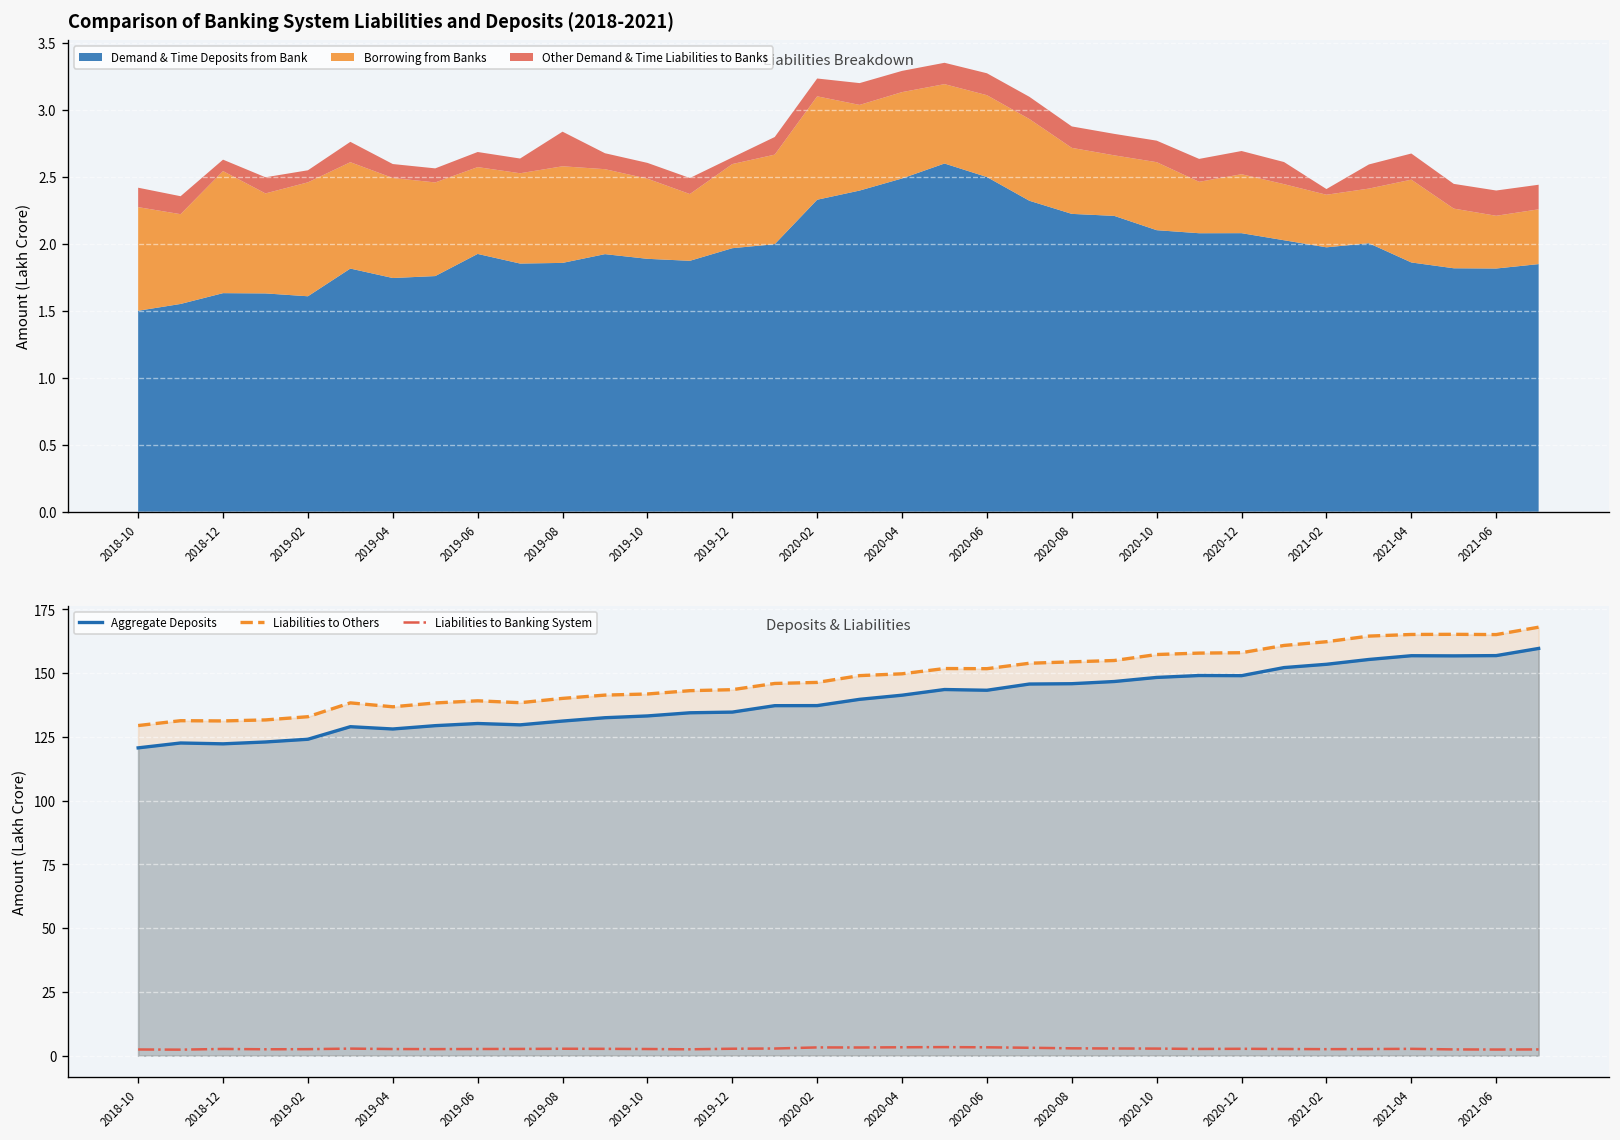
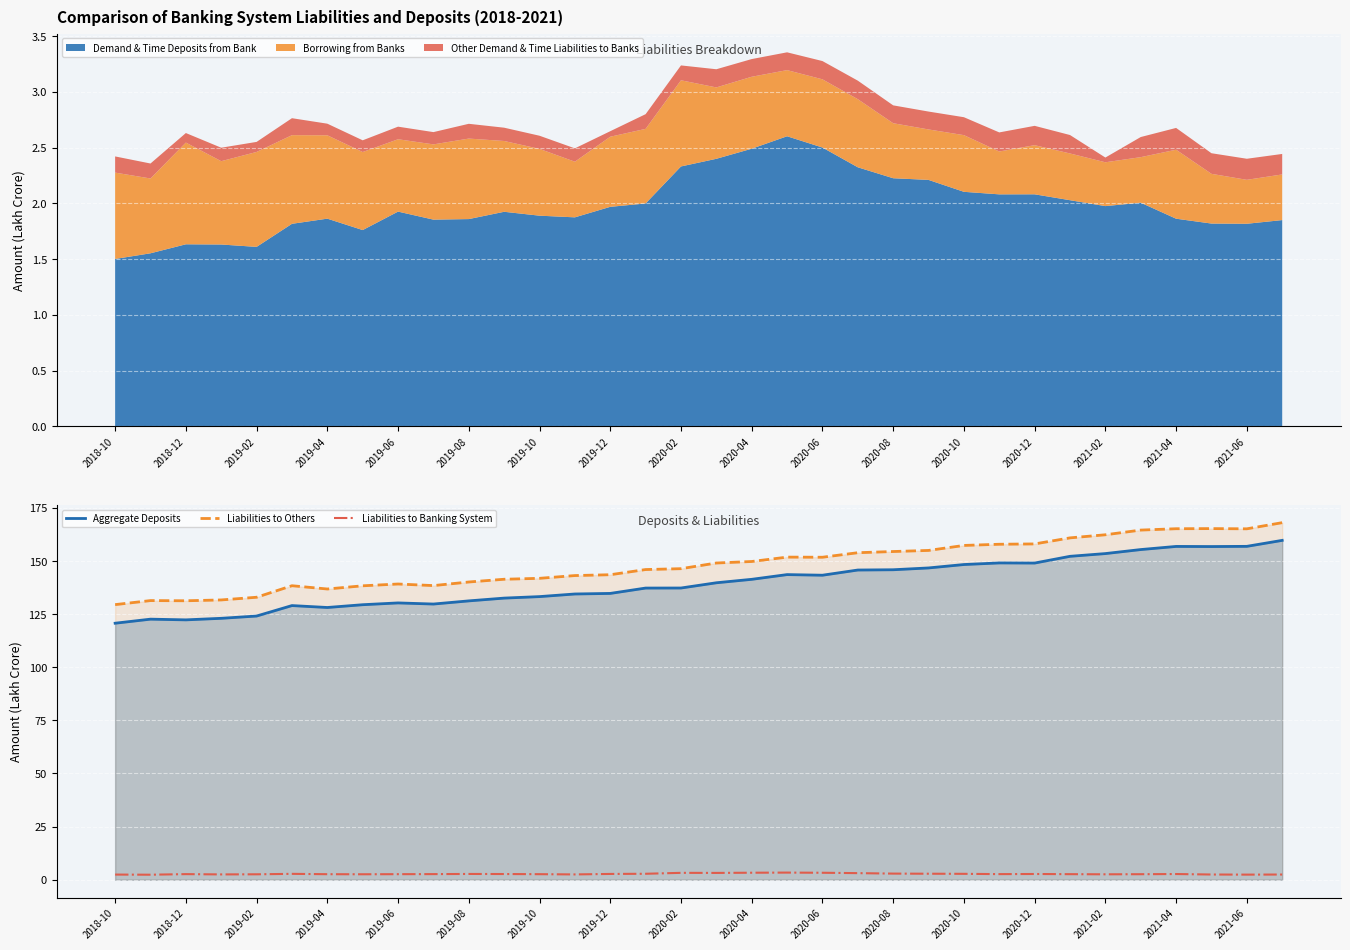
Comparison of Banking System Liabilities and Deposits (2018-2021), Demand & Time Deposits from Bank, 2019-04: 1.75 -> 1.86
Comparison of Banking System Liabilities and Deposits (2018-2021), Other Demand & Time Liabilities to Banks, 2019-08: 0.26 -> 0.13
